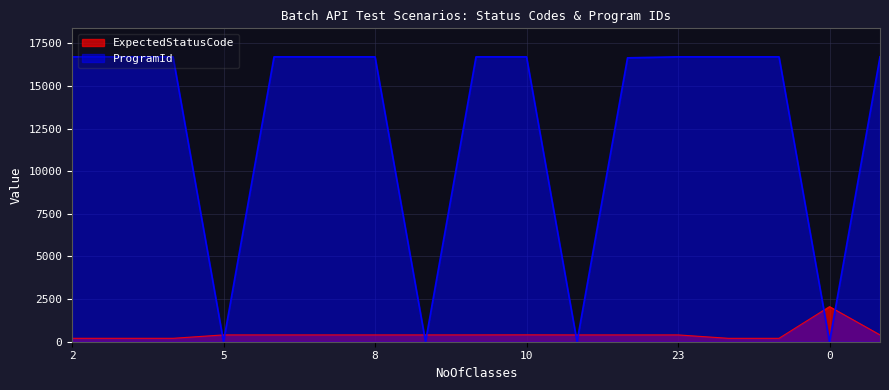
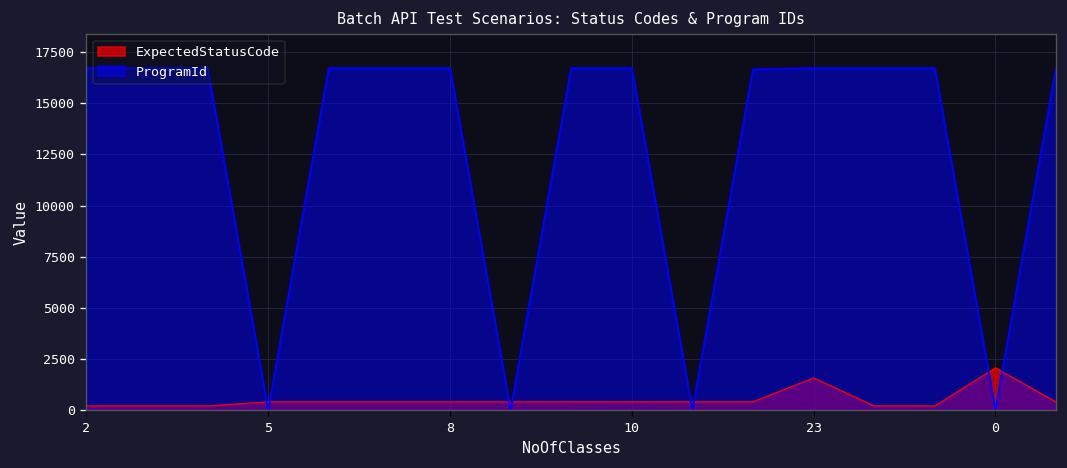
ExpectedStatusCode, 23: 400 -> 1600
